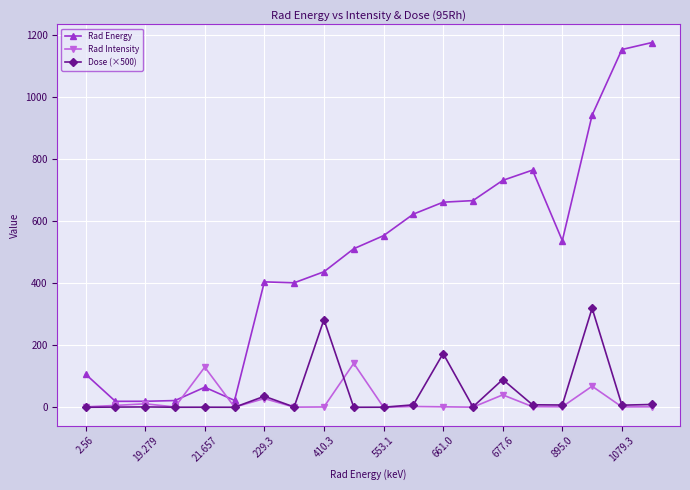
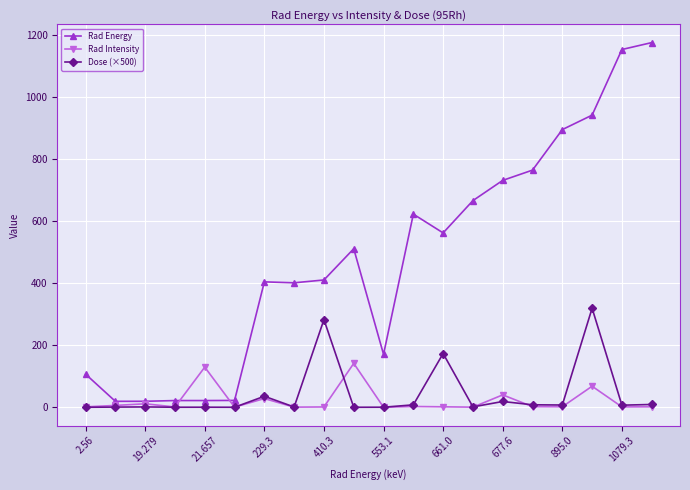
Rad Energy, 21.657: 60 -> 20
Rad Energy, 410.3: 440 -> 410
Rad Energy, 553.1: 550 -> 170
Rad Energy, 661.0: 660 -> 560
Dose (×500), 677.6: 90 -> 20
Rad Energy, 895.0: 540 -> 900
